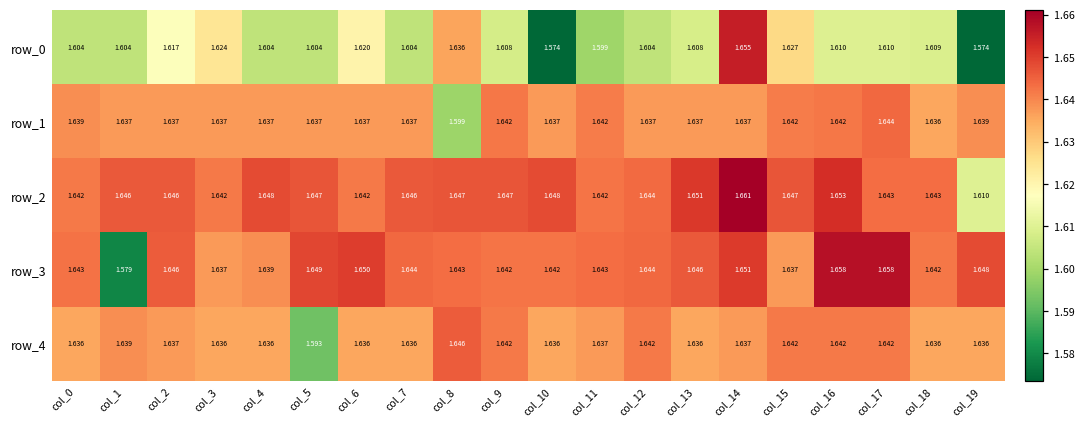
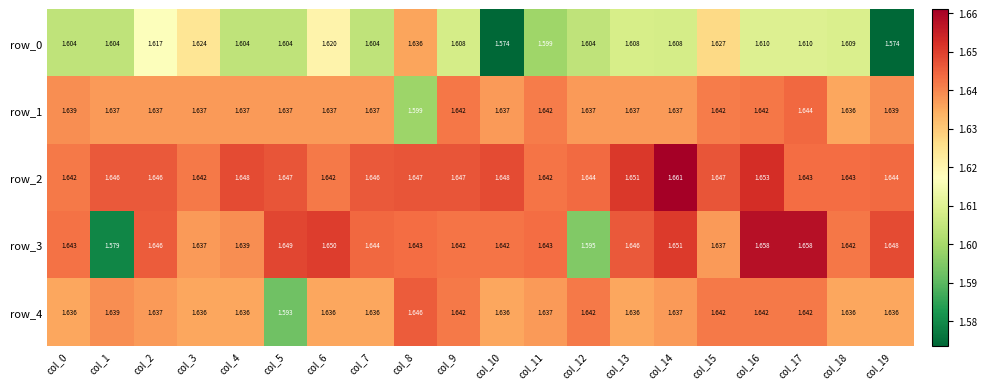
row_0, col_14: 1.655 -> 1.608
row_2, col_19: 1.610 -> 1.644
row_3, col_12: 1.644 -> 1.595
